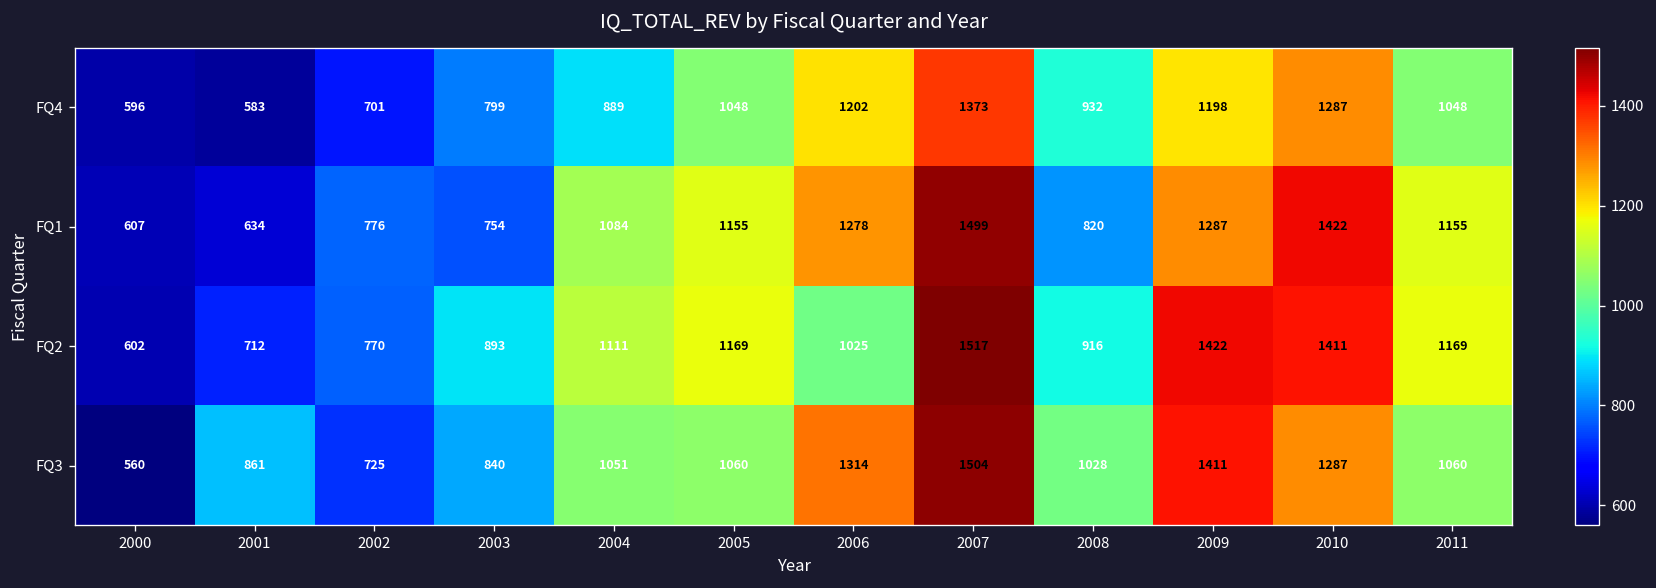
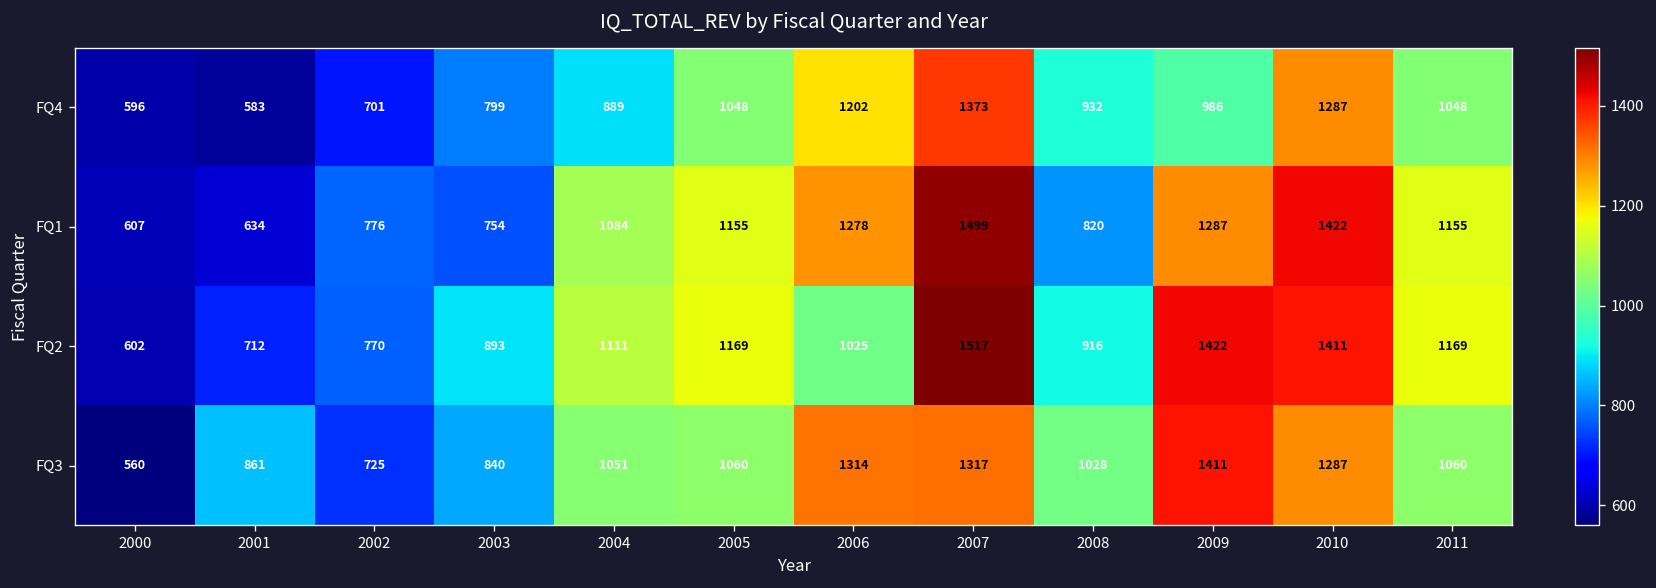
FQ4, 2009: 1198 -> 986
FQ3, 2007: 1504 -> 1317
